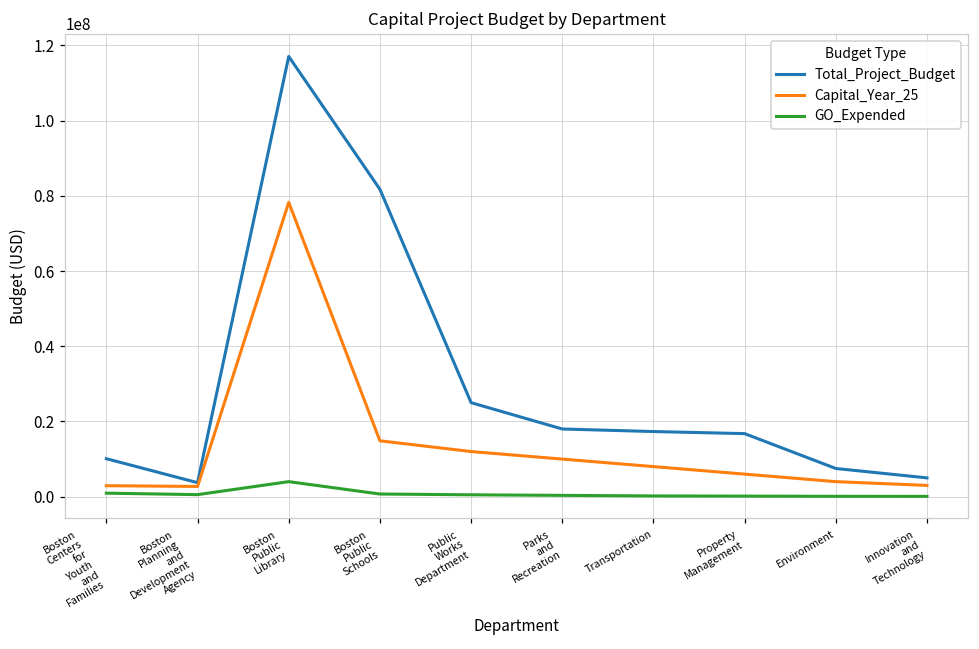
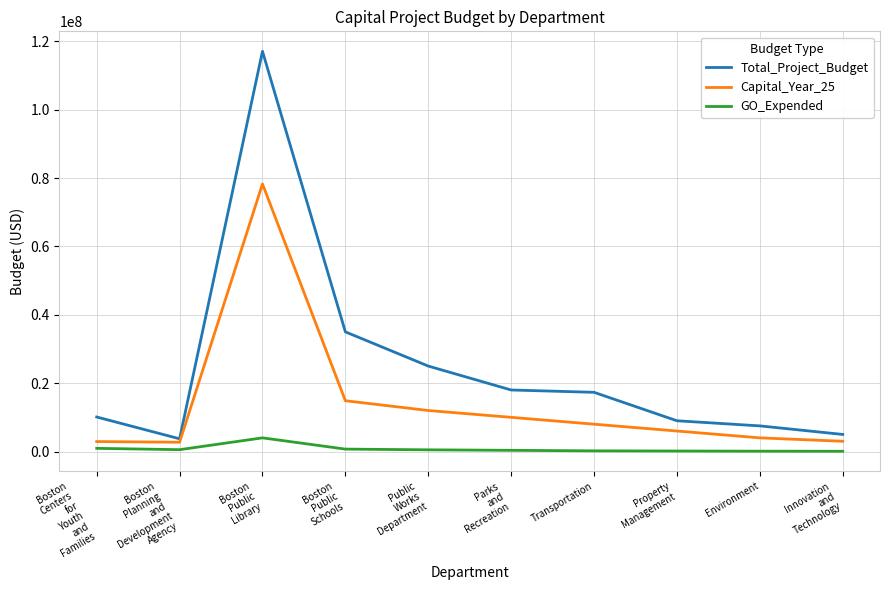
Total_Project_Budget, Boston Public Schools: 82000000 -> 35000000
Total_Project_Budget, Property Management: 17000000 -> 9000000
